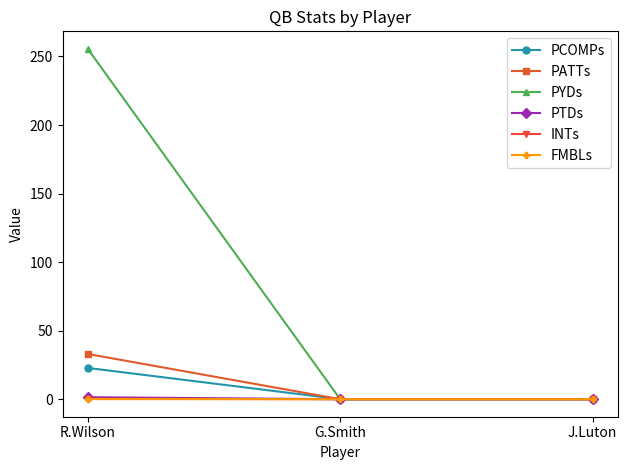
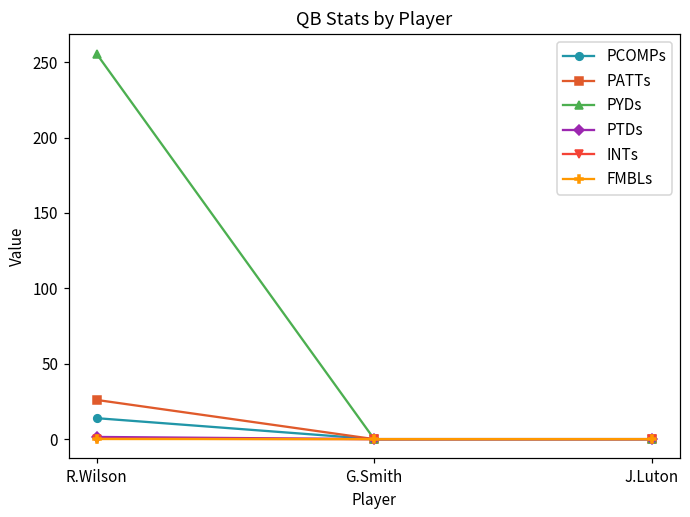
PCOMPs, R.Wilson: 23 -> 14
PATTs, R.Wilson: 33 -> 26
